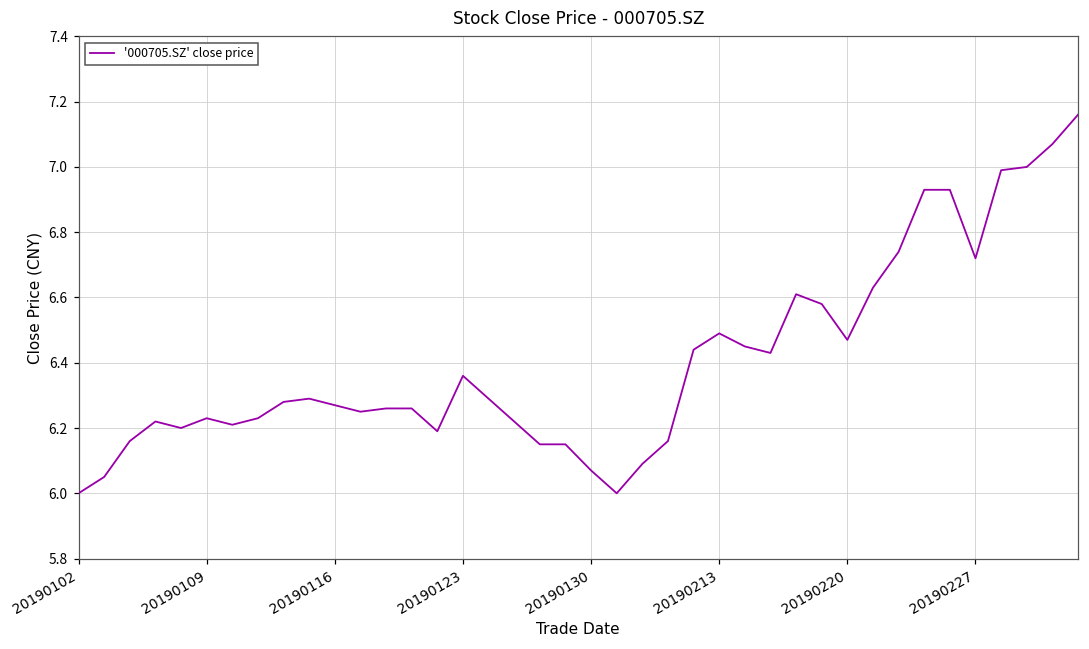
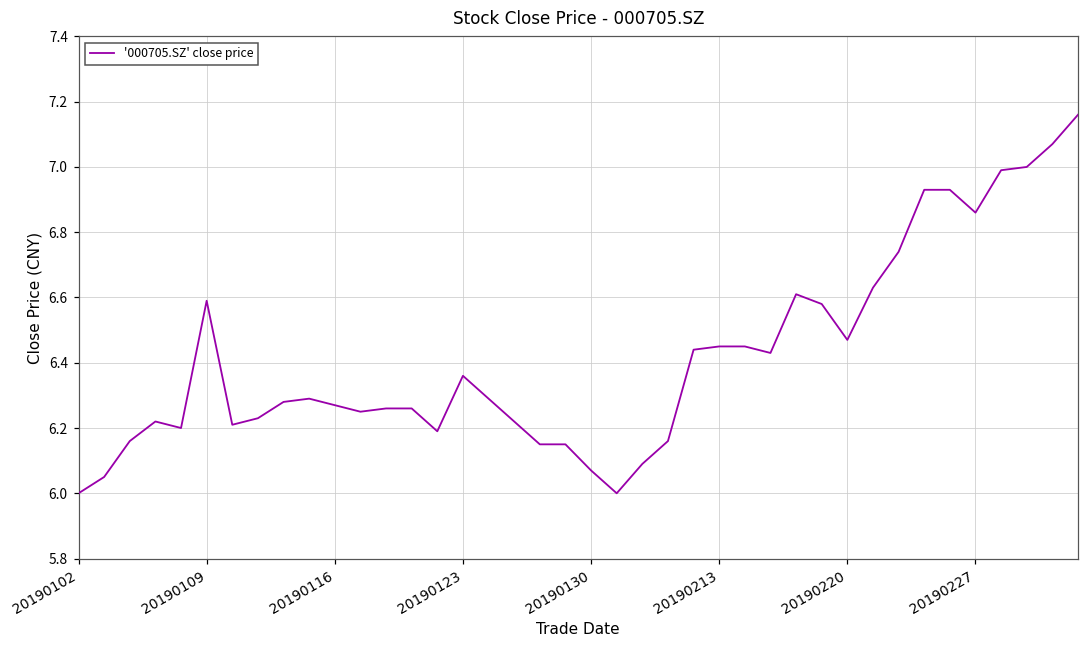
20190109: 6.23 -> 6.59
20190213: 6.49 -> 6.45
20190227: 6.72 -> 6.86
